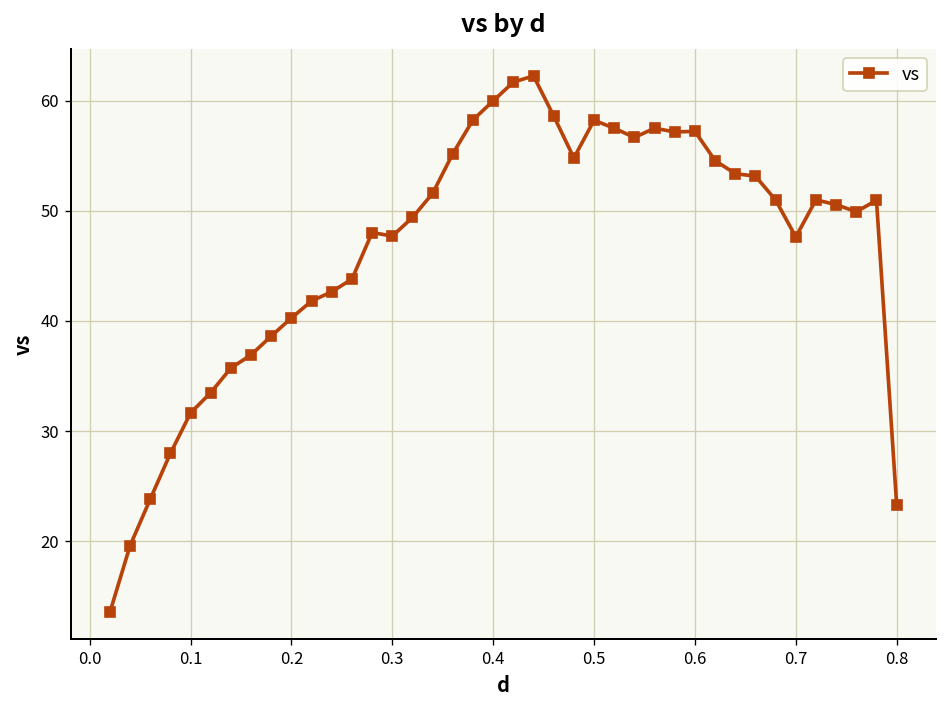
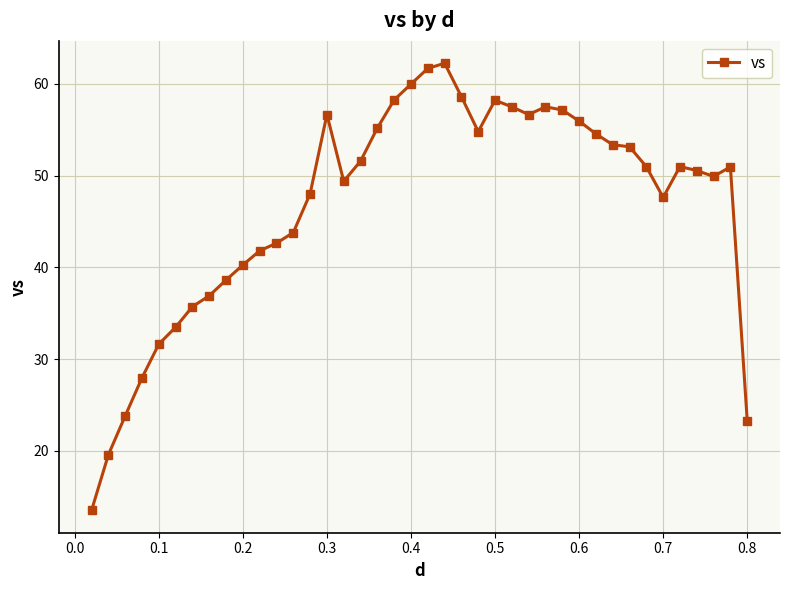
0.3: 48 -> 57
0.6: 57 -> 56
